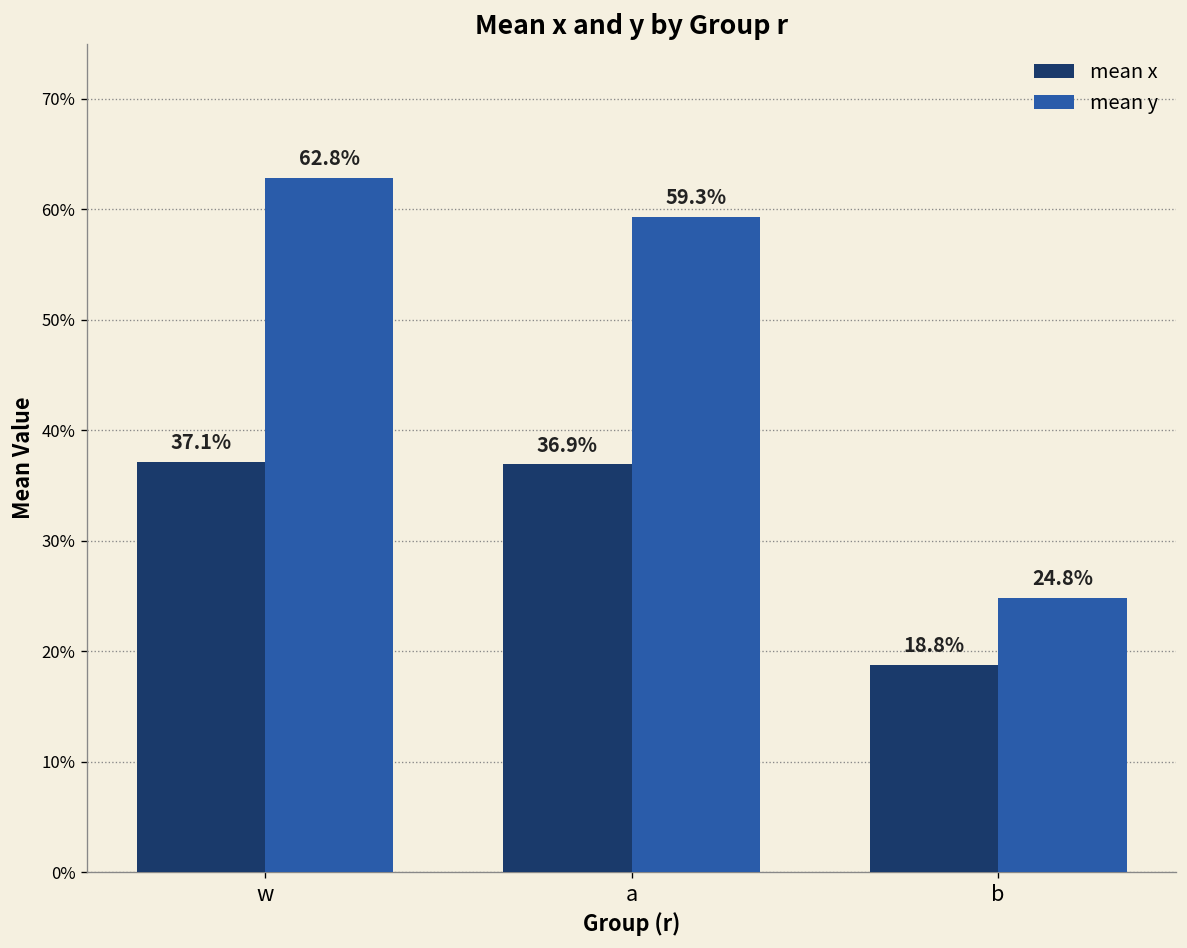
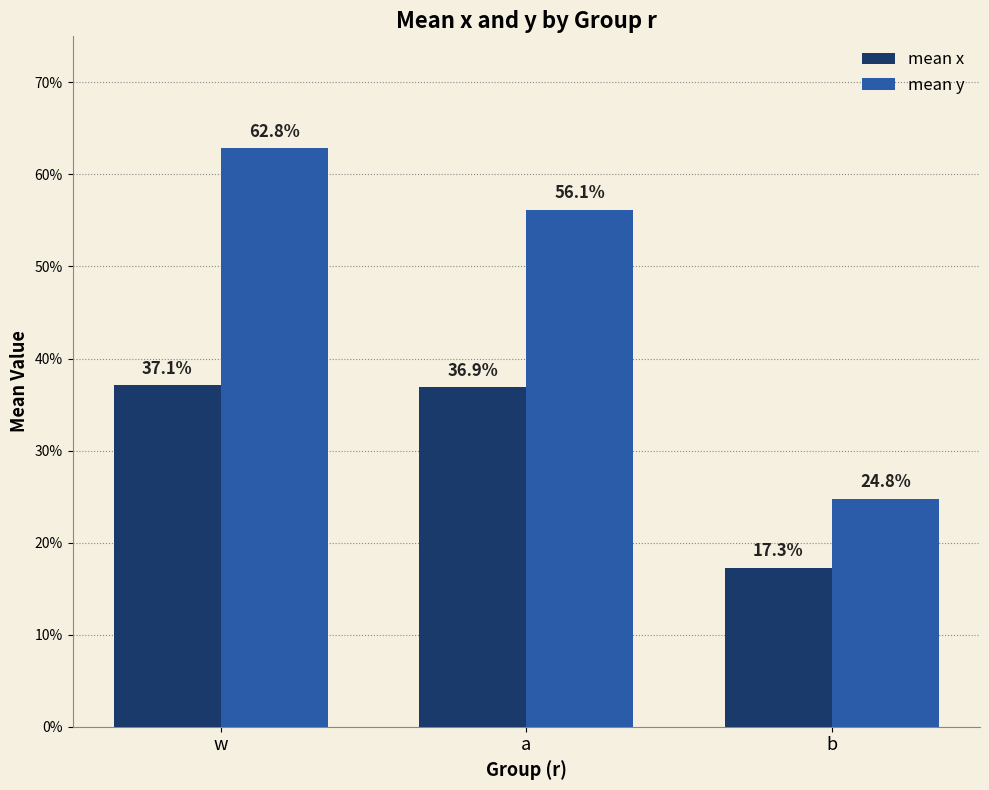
mean y, a: 59.3% -> 56.1%
mean x, b: 18.8% -> 17.3%
